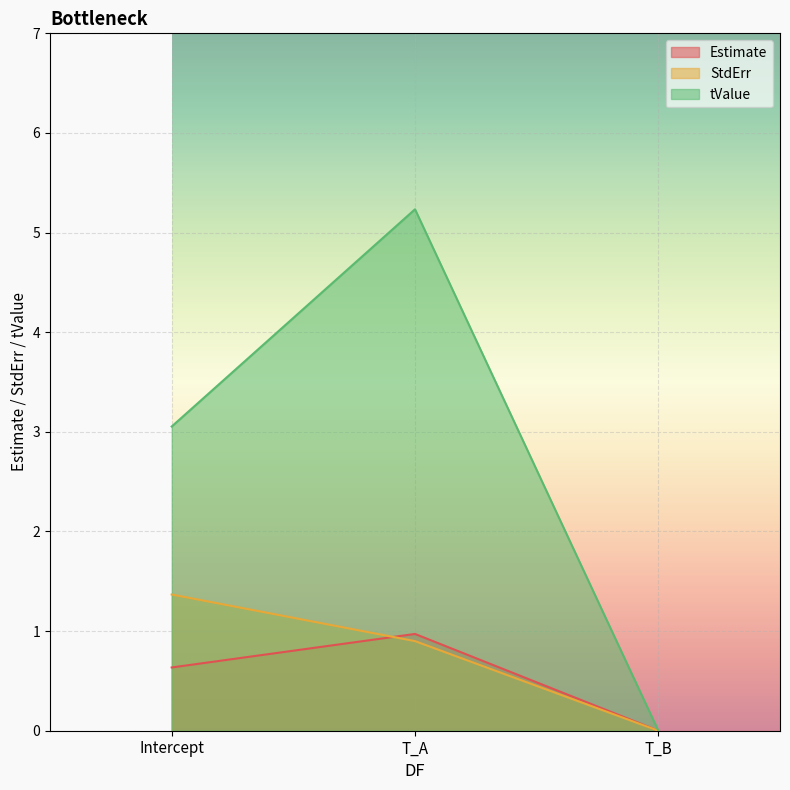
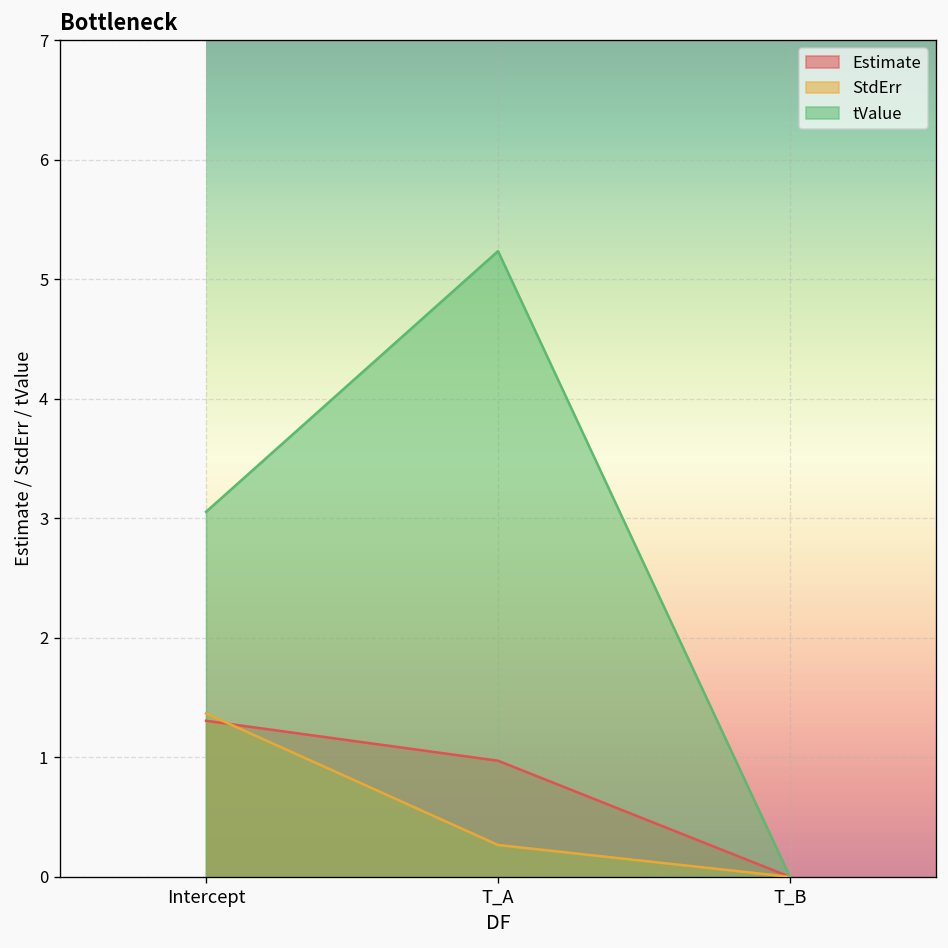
Estimate, Intercept: 0.6 -> 1.3
StdErr, T_A: 0.9 -> 0.3
